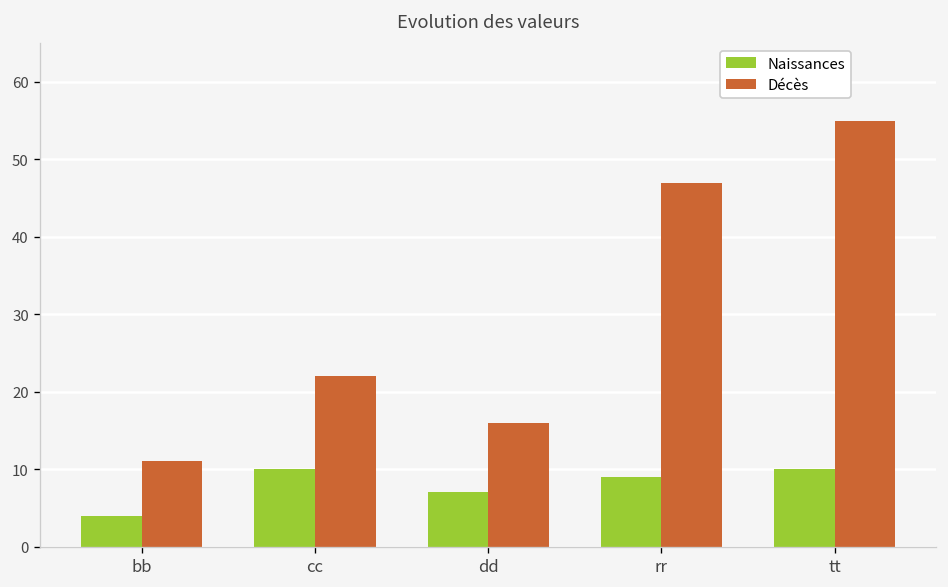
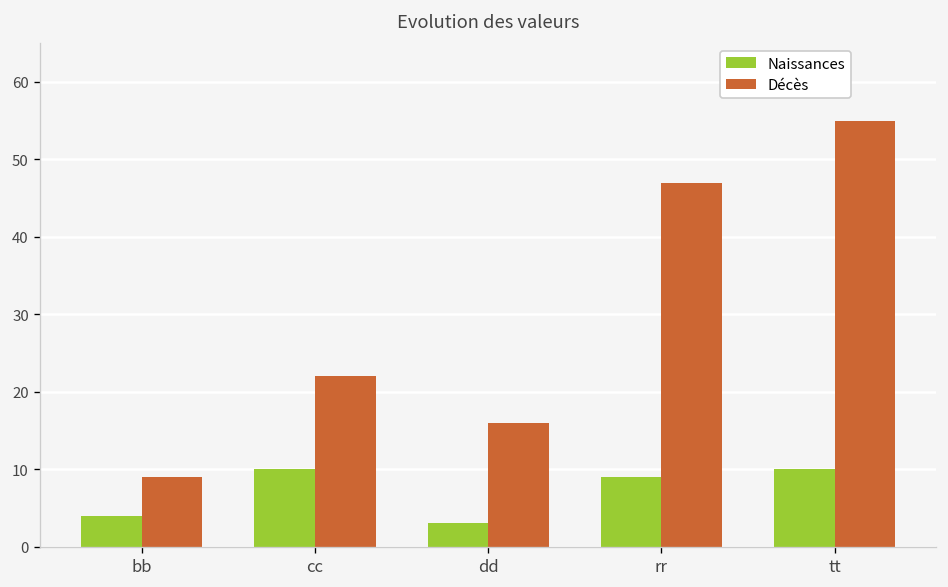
Décès, bb: 11 -> 9
Naissances, dd: 7 -> 3
